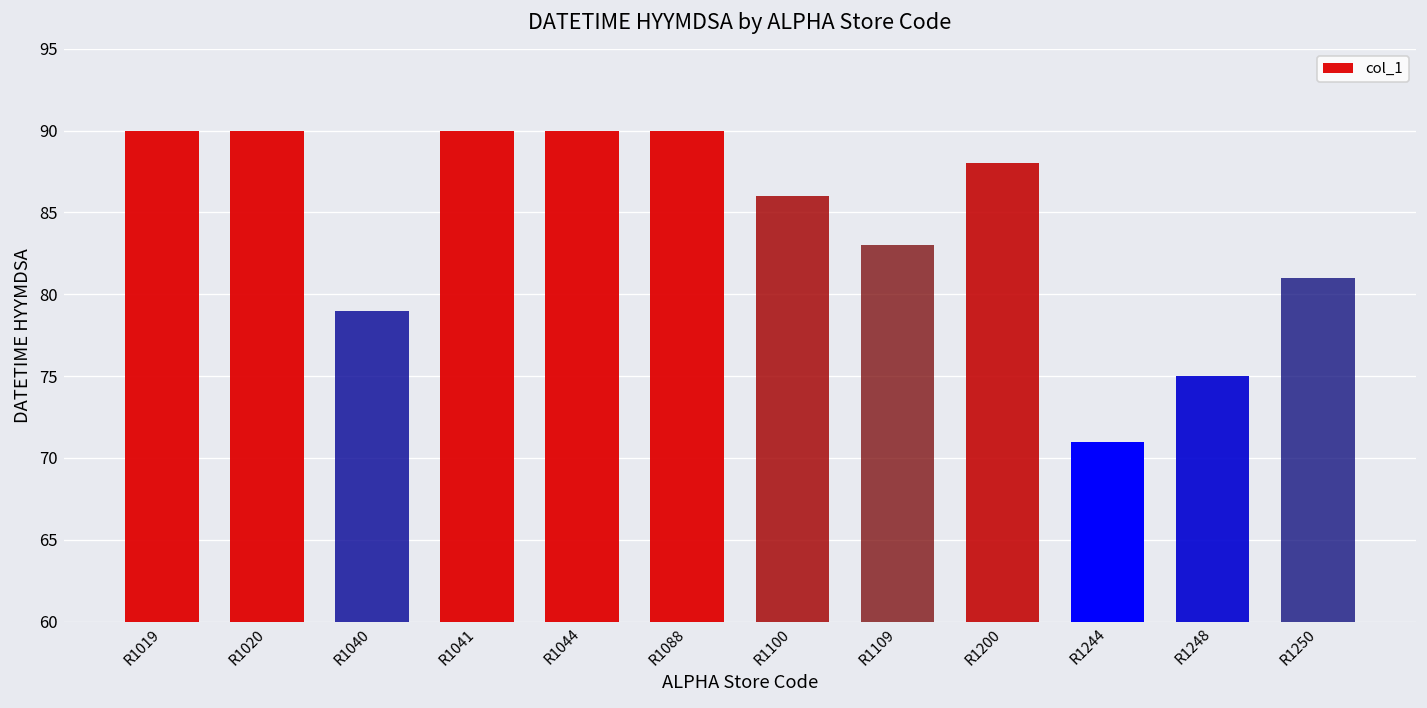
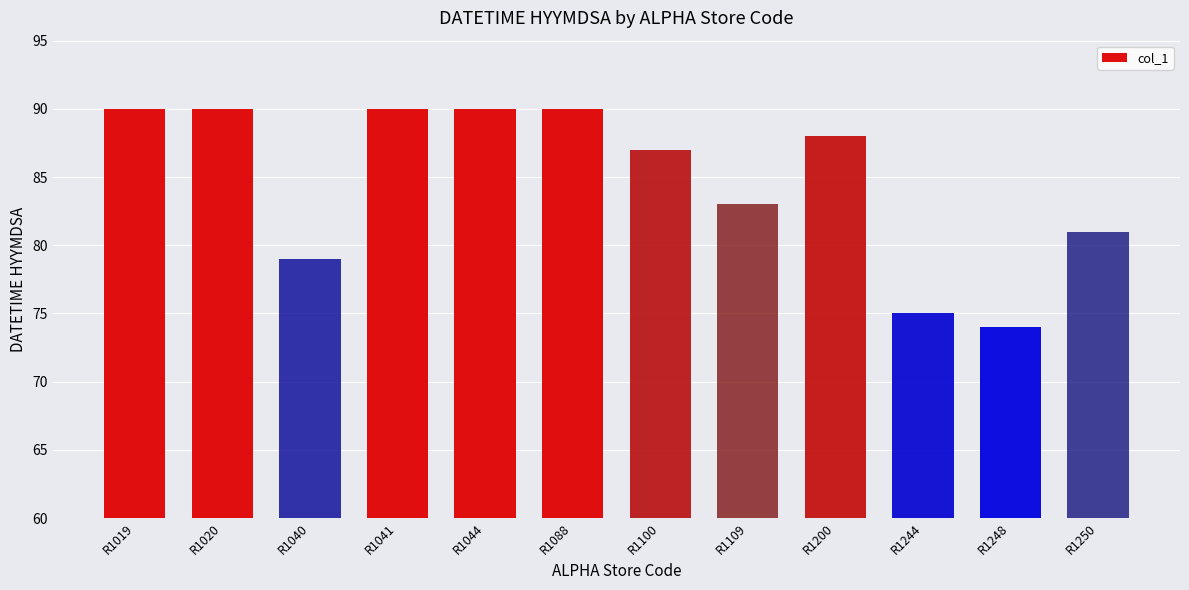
R1100: 86 -> 87
R1244: 71 -> 75
R1248: 75 -> 74
